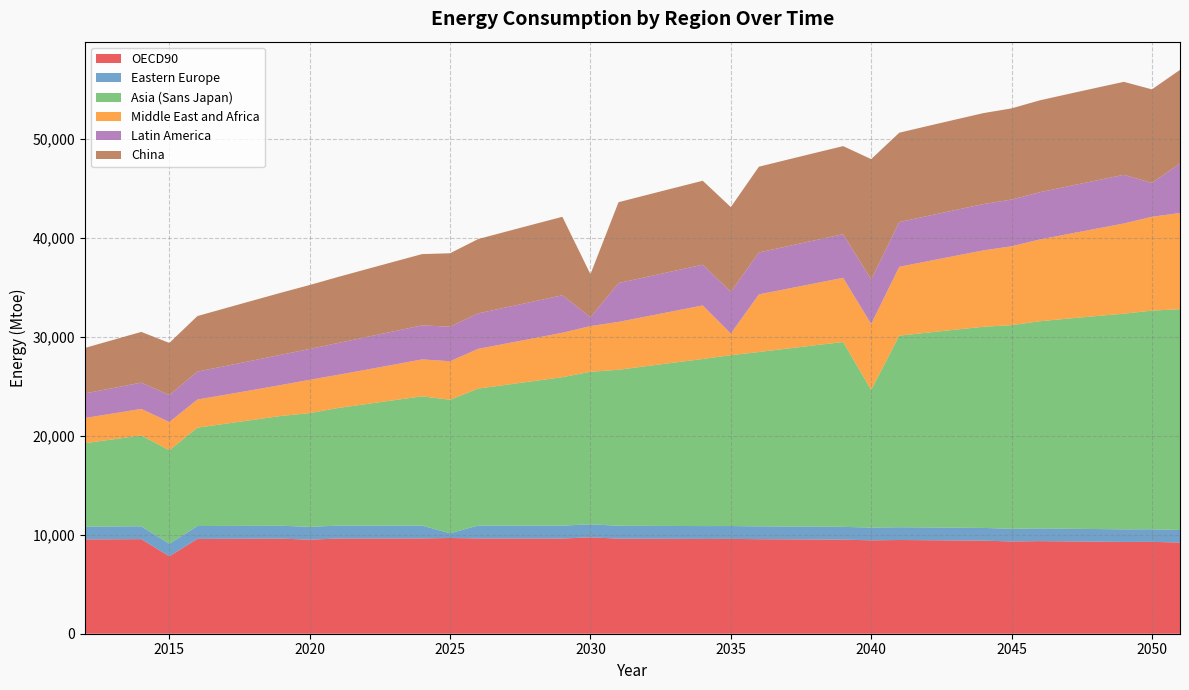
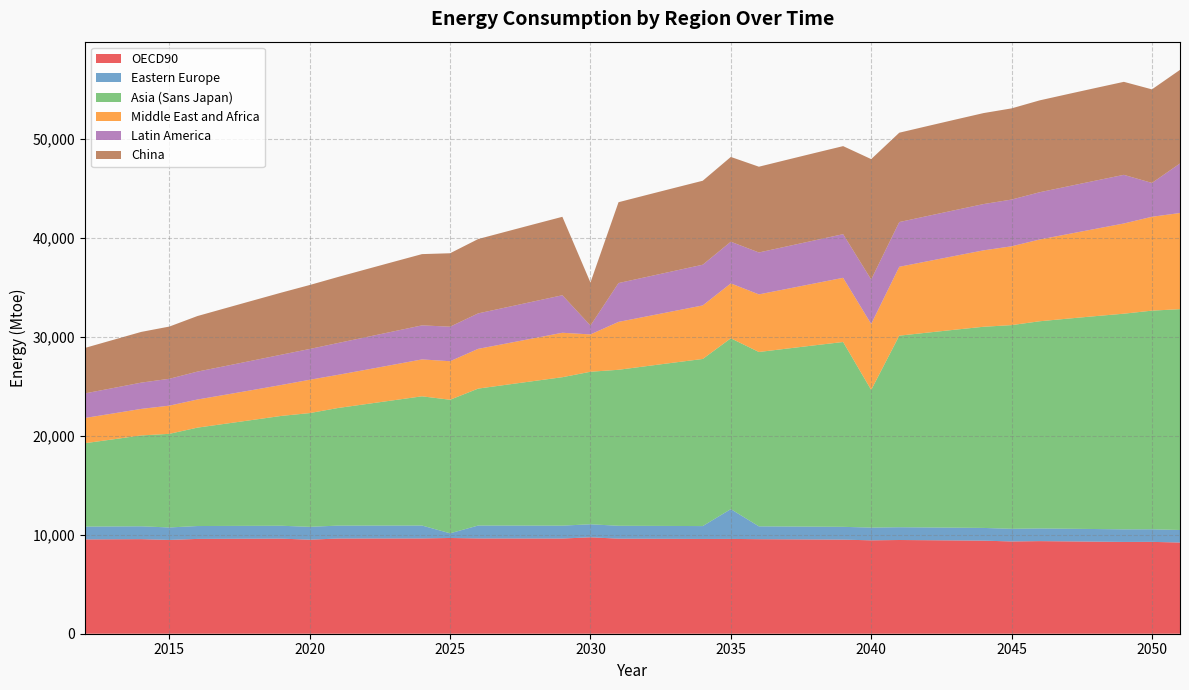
OECD90, 2015: 8,000 -> 9,000
Middle East and Africa, 2030: 5,000 -> 4,000
Eastern Europe, 2035: 1,000 -> 3,000
Middle East and Africa, 2035: 2,000 -> 6,000
